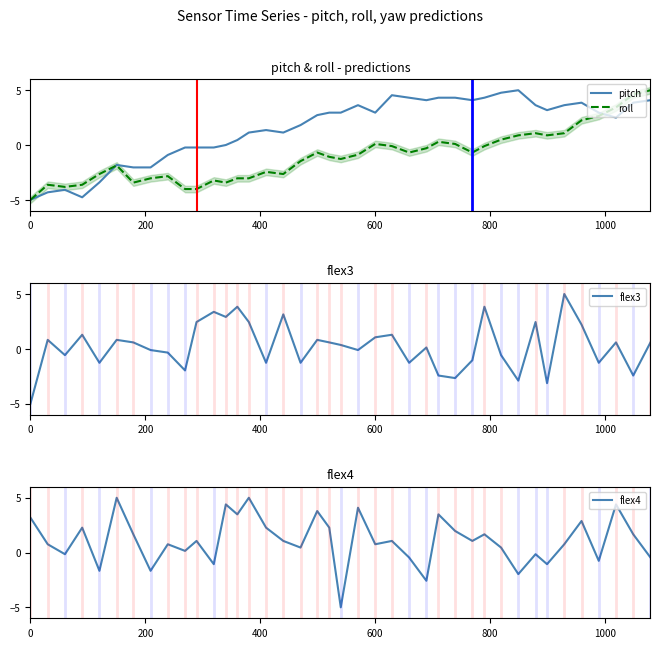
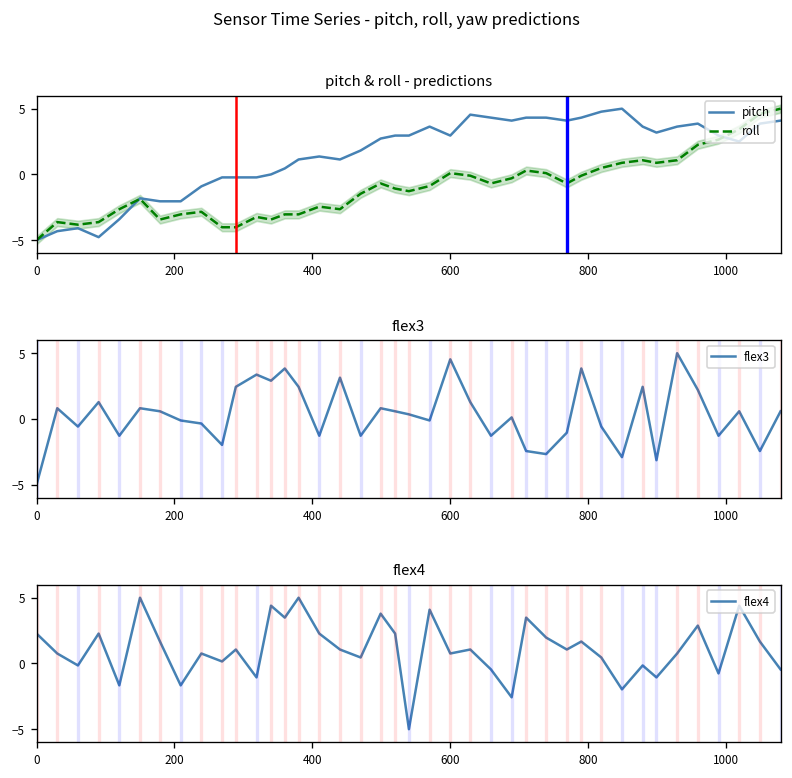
flex3, 600: 1.0 -> 4.5
flex4, 0: 3.2 -> 2.3
